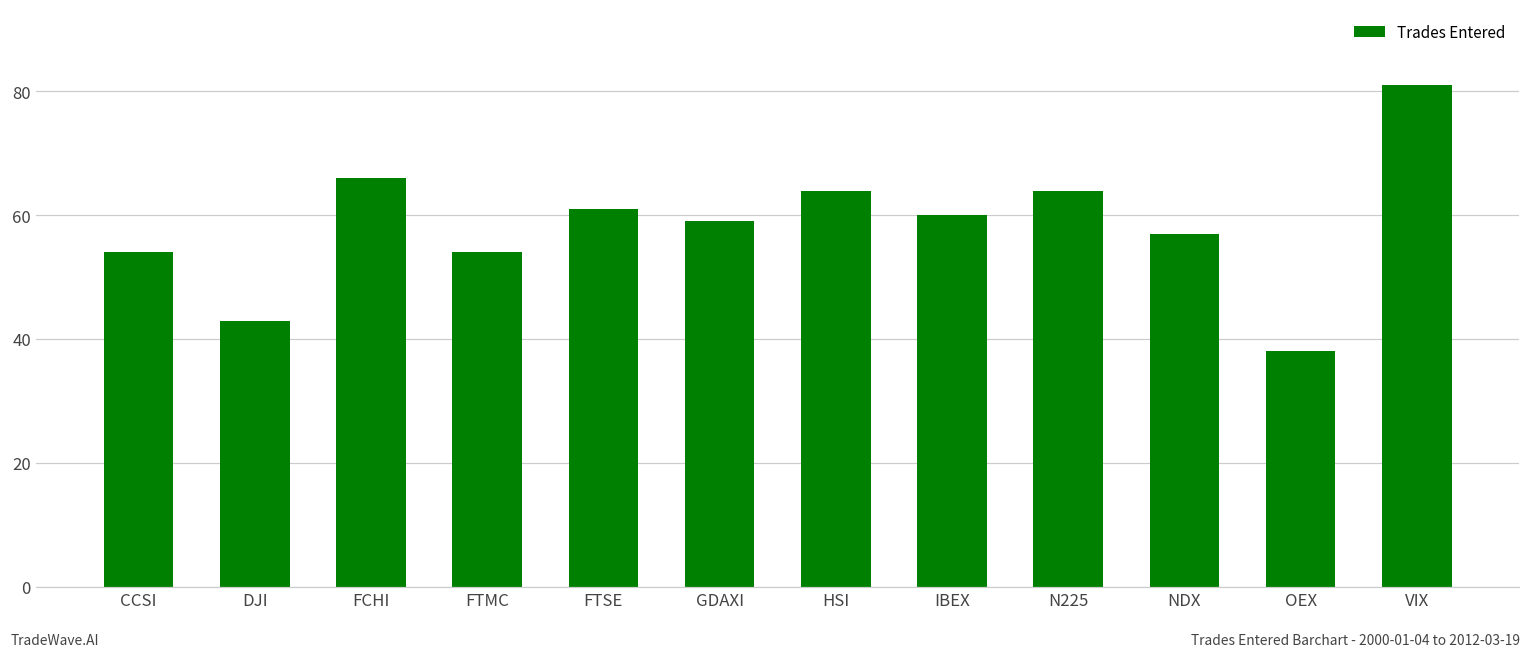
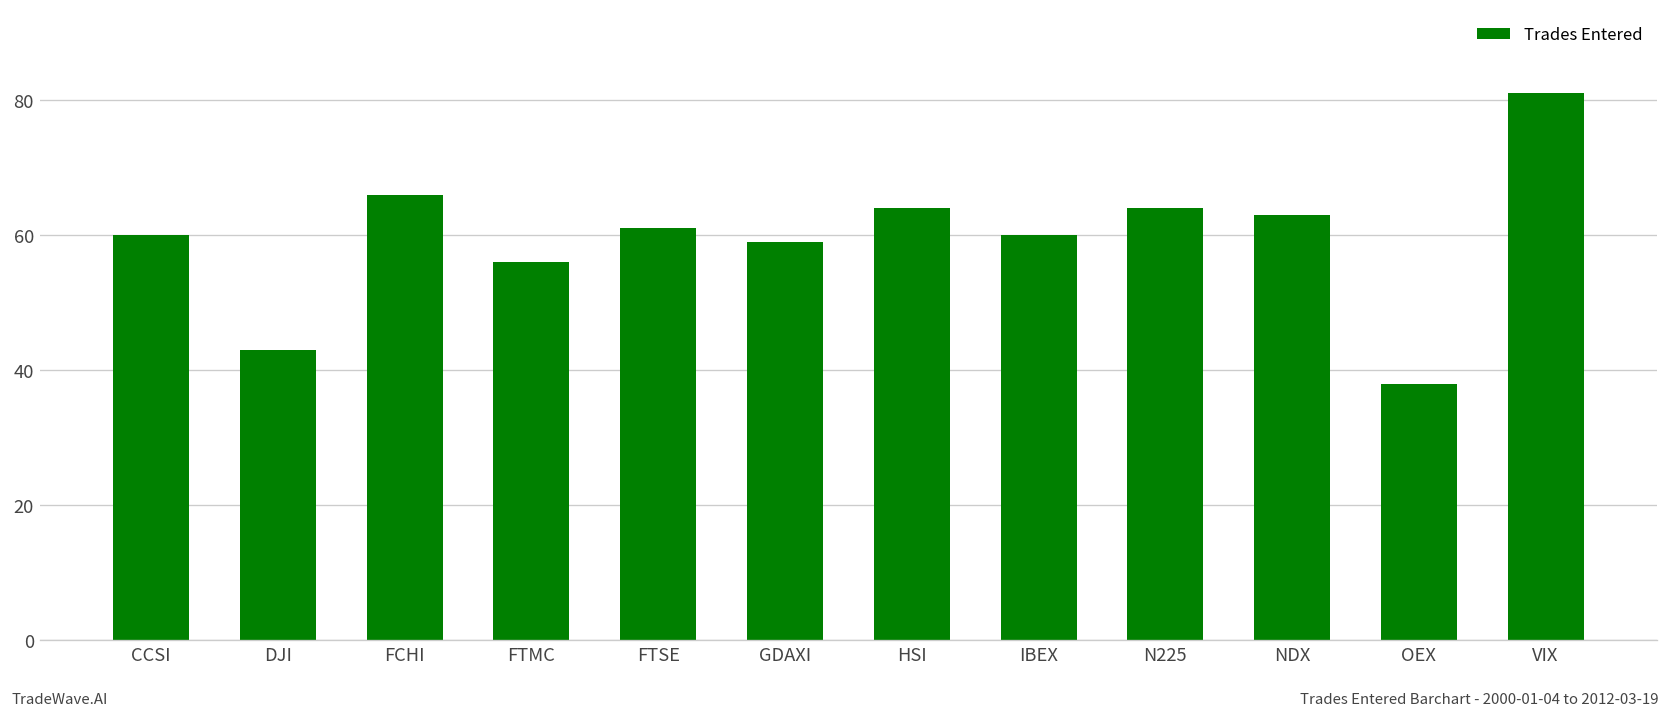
CCSI: 54 -> 60
FTMC: 54 -> 56
NDX: 57 -> 63
